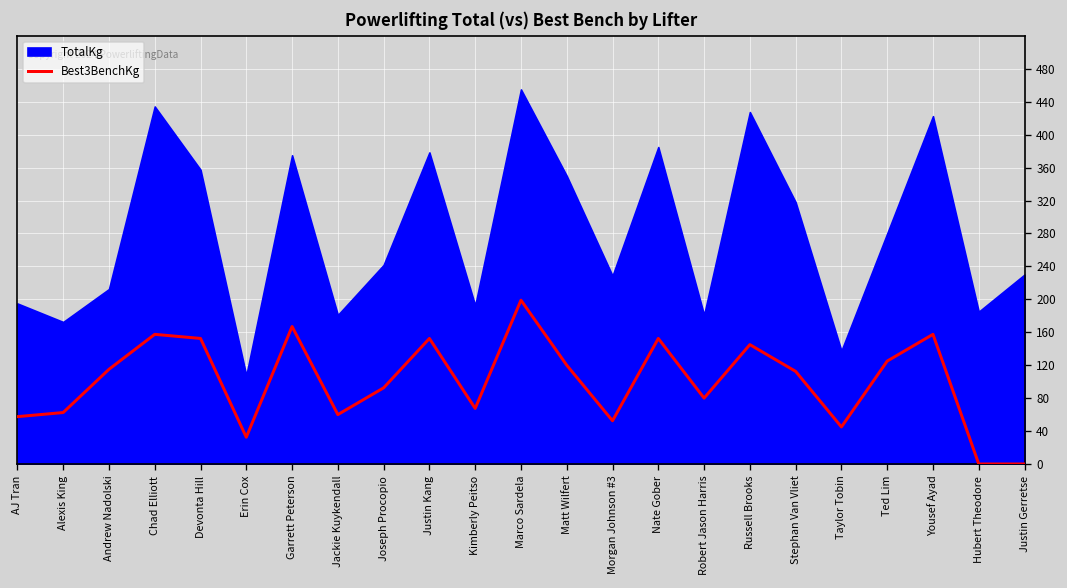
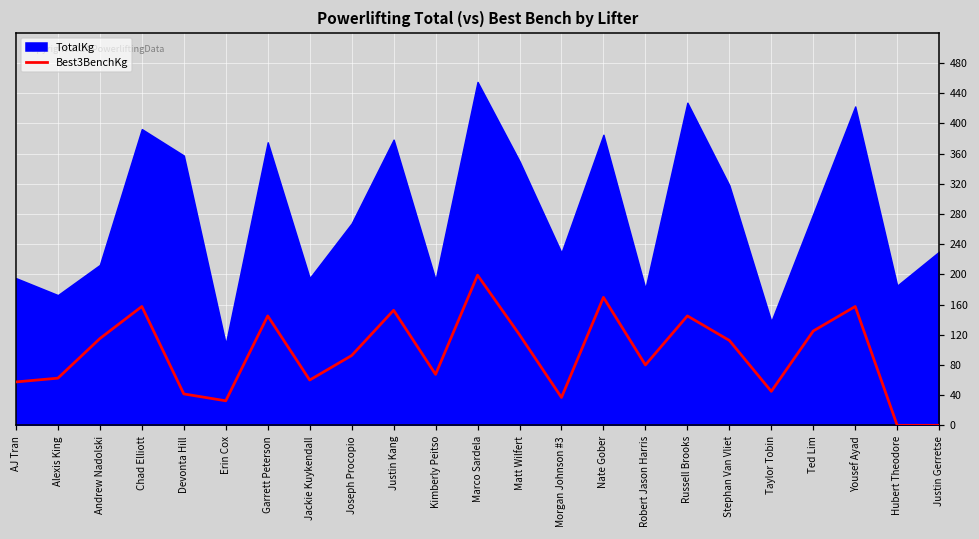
TotalKg, Chad Elliott: 430 -> 390
Best3BenchKg, Devonta Hill: 150 -> 40
Best3BenchKg, Garrett Peterson: 170 -> 150
TotalKg, Jackie Kuykendall: 180 -> 200
TotalKg, Joseph Procopio: 240 -> 270
Best3BenchKg, Morgan Johnson #3: 50 -> 40
Best3BenchKg, Nate Gober: 150 -> 170
